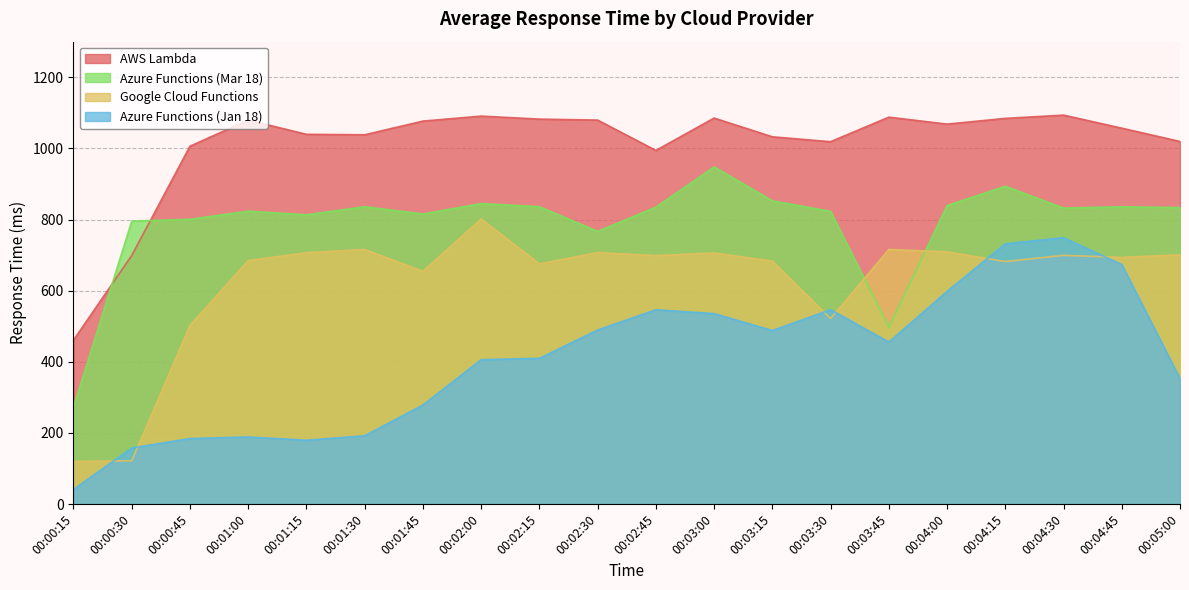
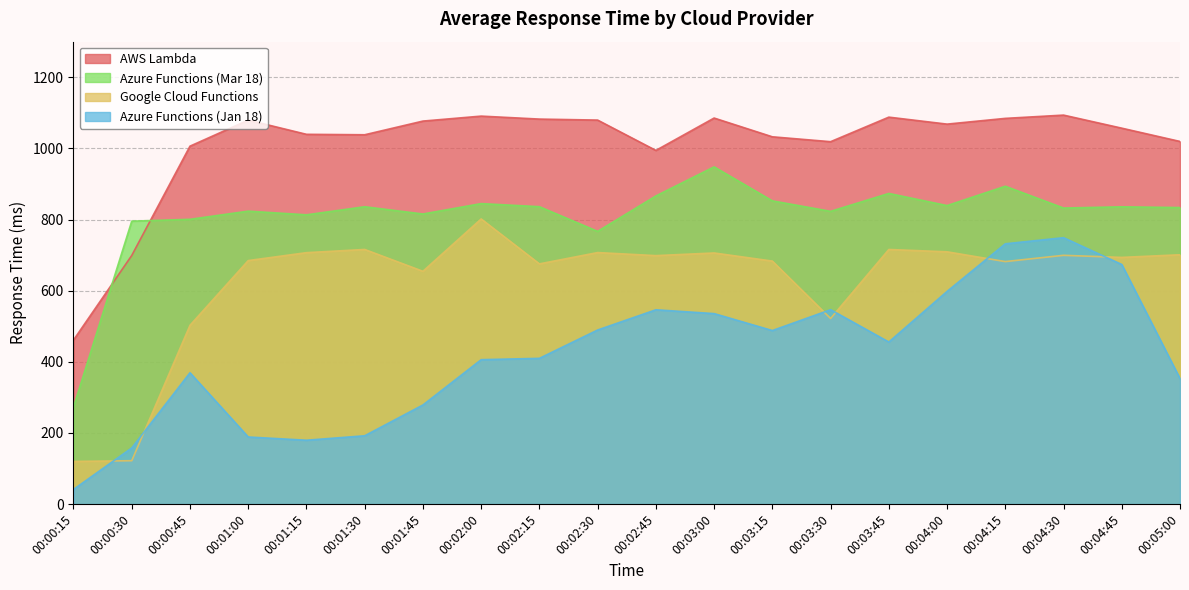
Azure Functions (Jan 18), 00:00:45: 180 -> 370
Azure Functions (Mar 18), 00:02:45: 830 -> 870
Azure Functions (Mar 18), 00:03:45: 500 -> 870
